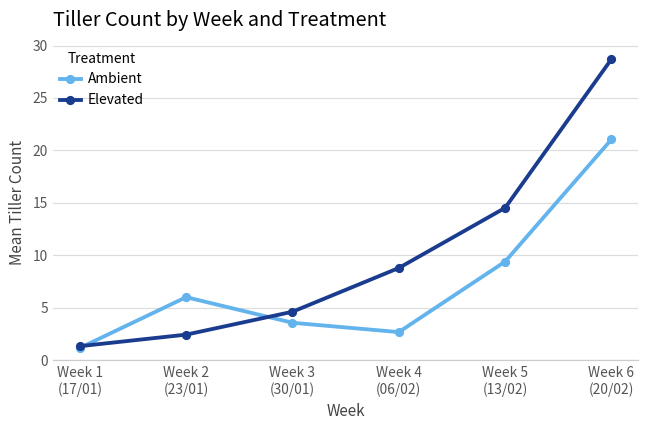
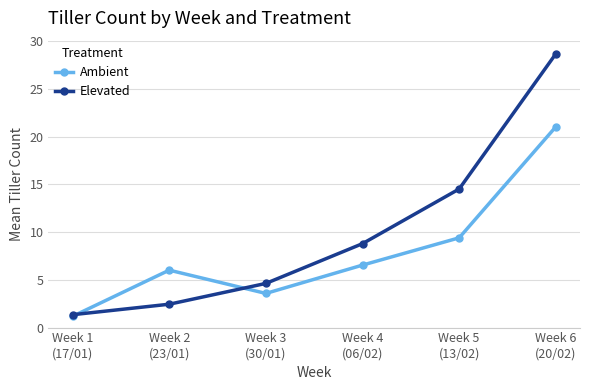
Ambient, Week 4 (06/02): 3 -> 7
